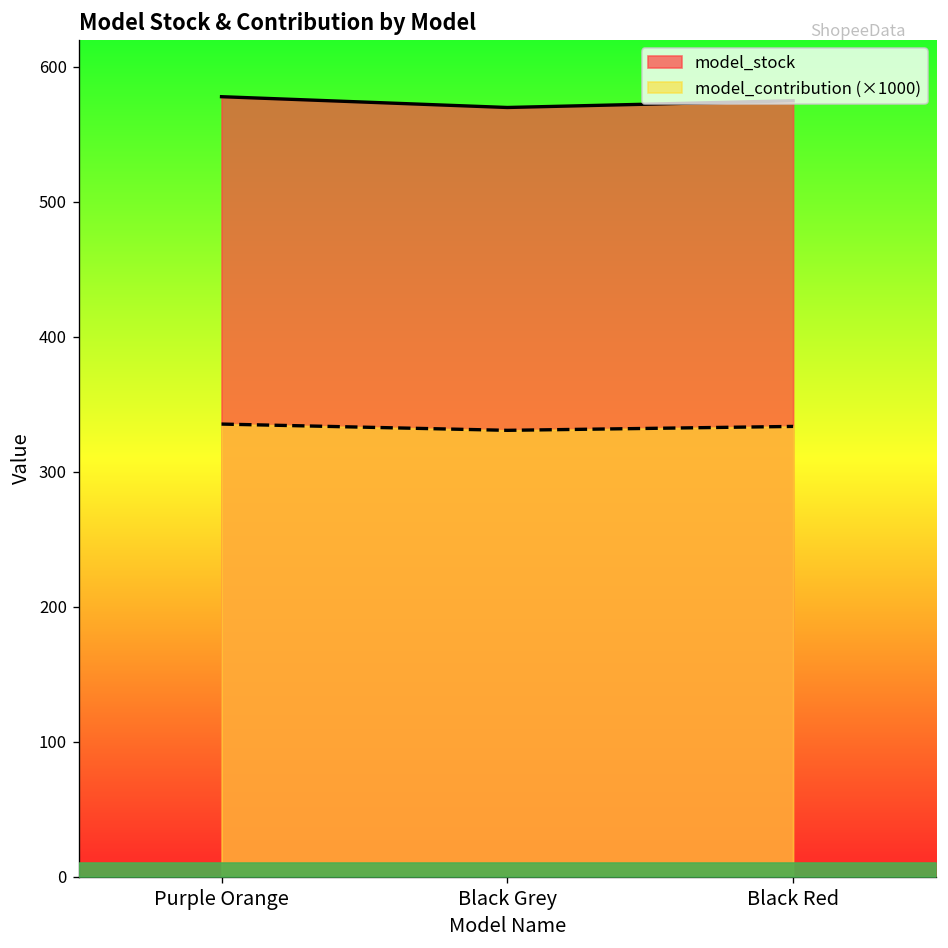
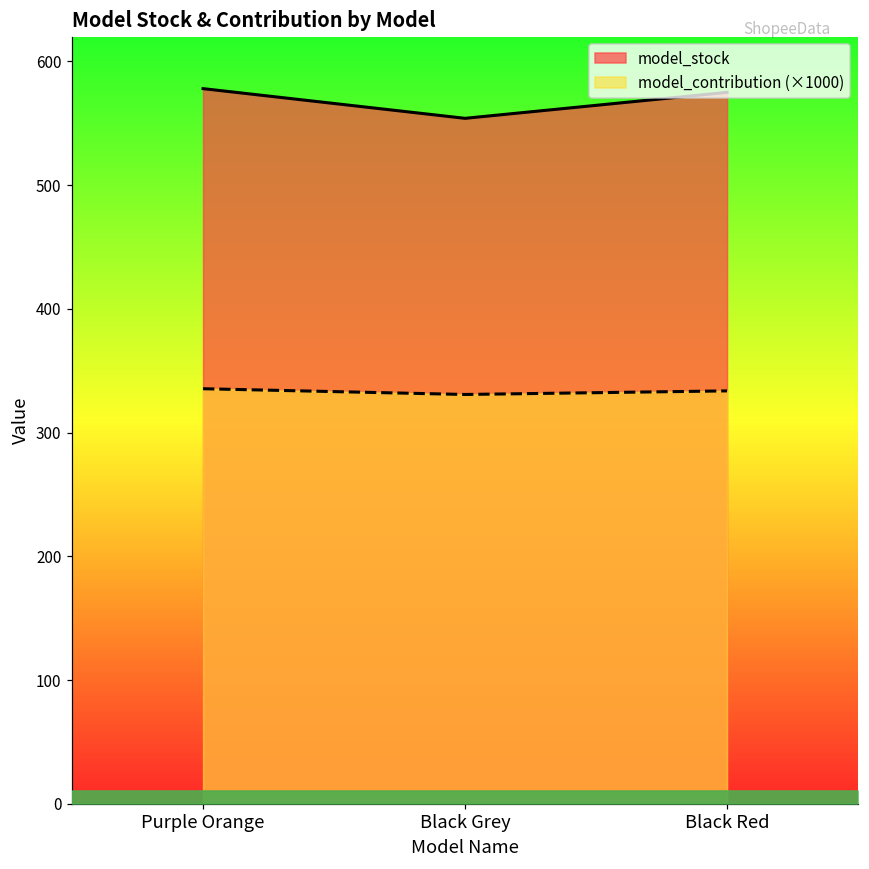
model_stock, Black Grey: 570 -> 554
